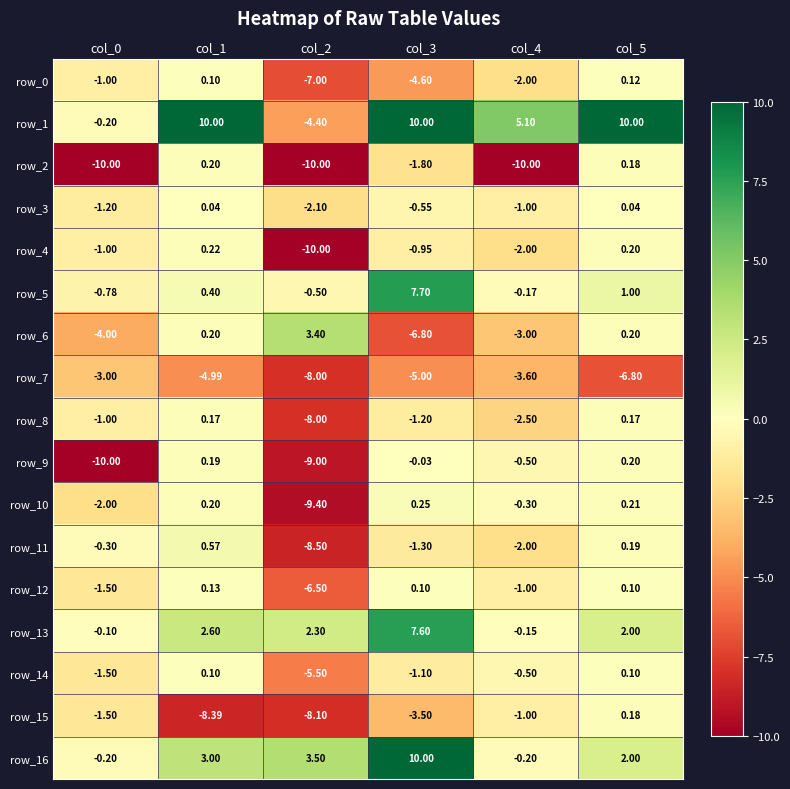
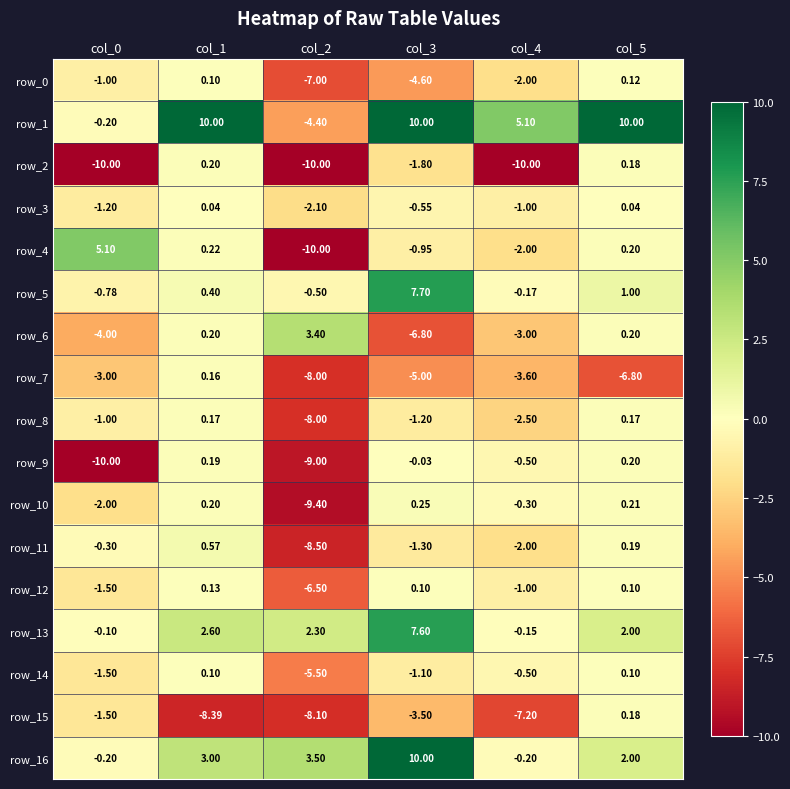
row_4, col_0: -1.00 -> 5.10
row_7, col_1: -4.99 -> 0.16
row_15, col_4: -1.00 -> -7.20
